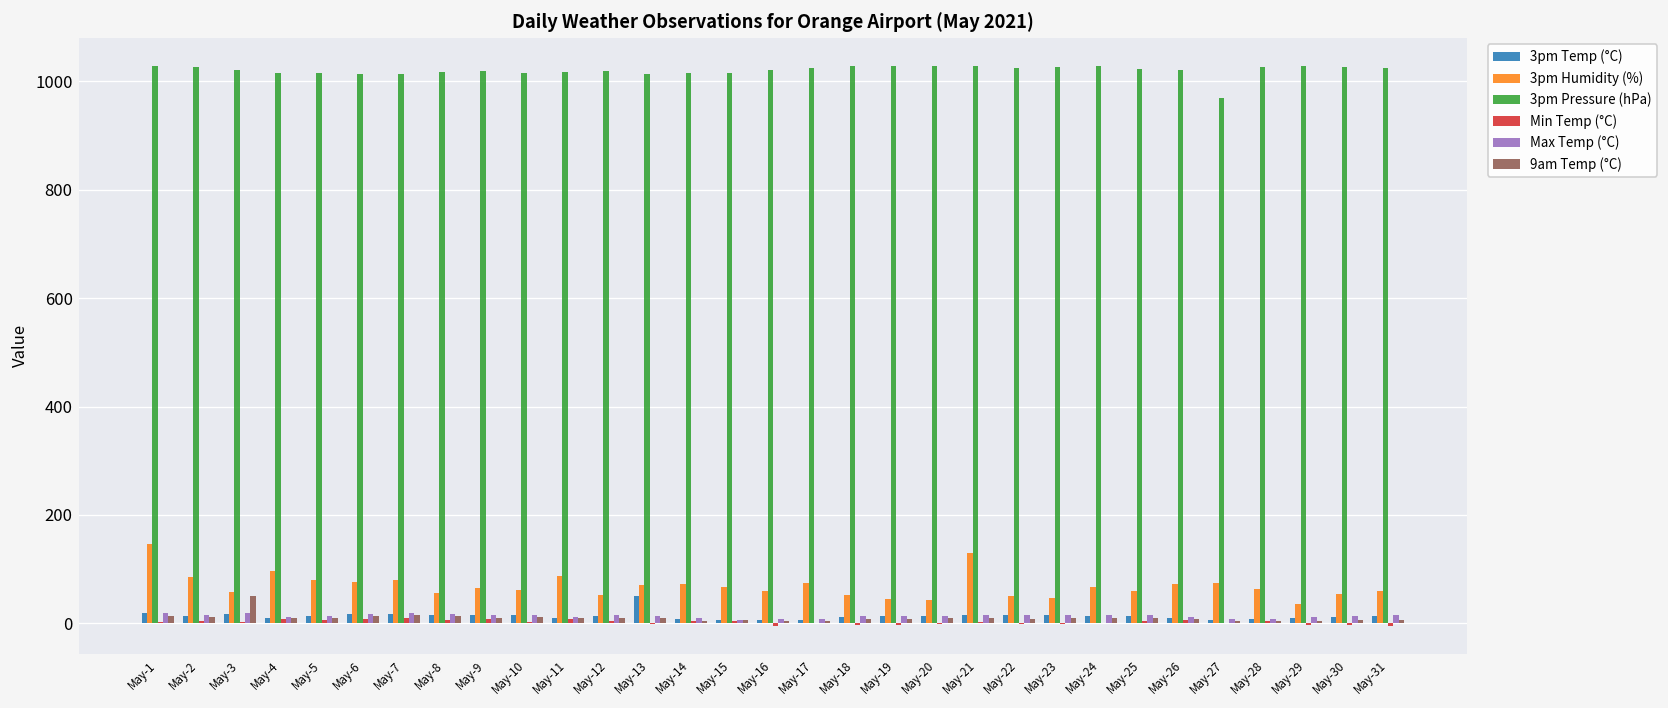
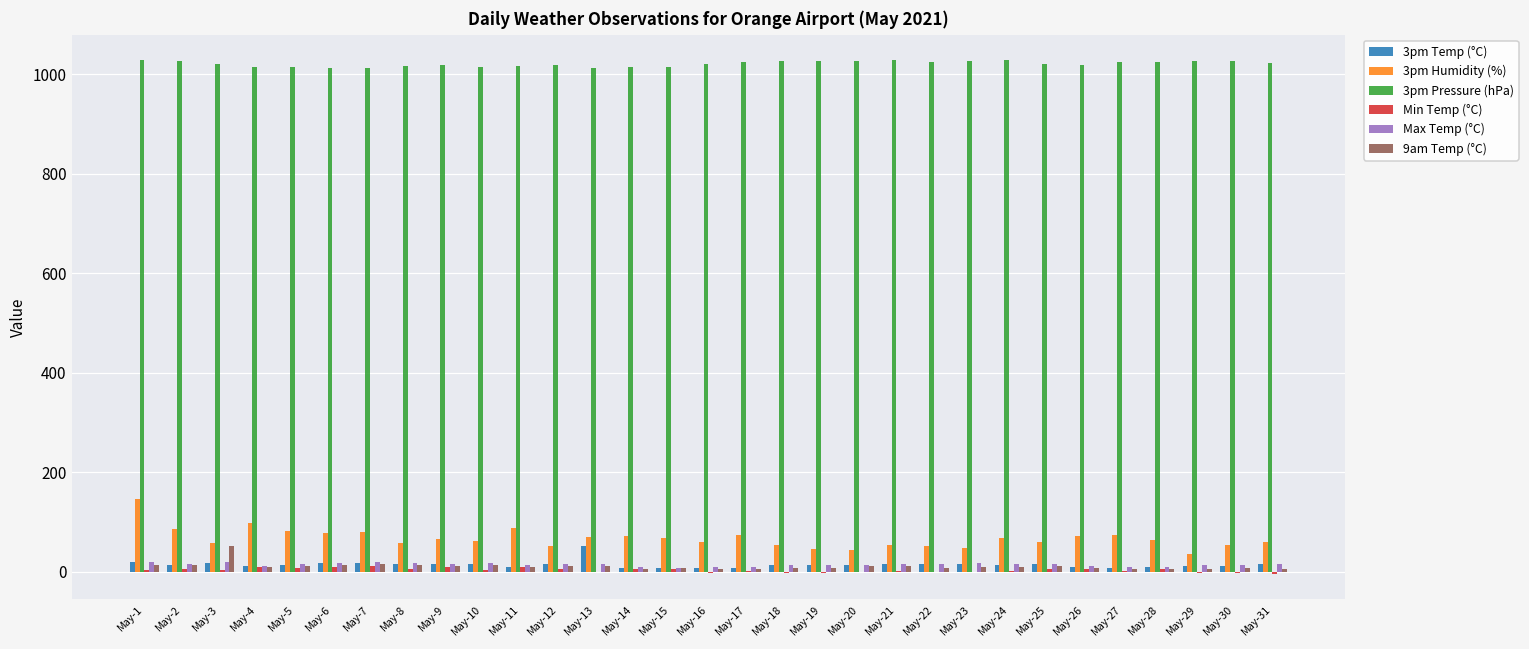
3pm Humidity (%), May-21: 130 -> 50
3pm Pressure (hPa), May-27: 970 -> 1020
